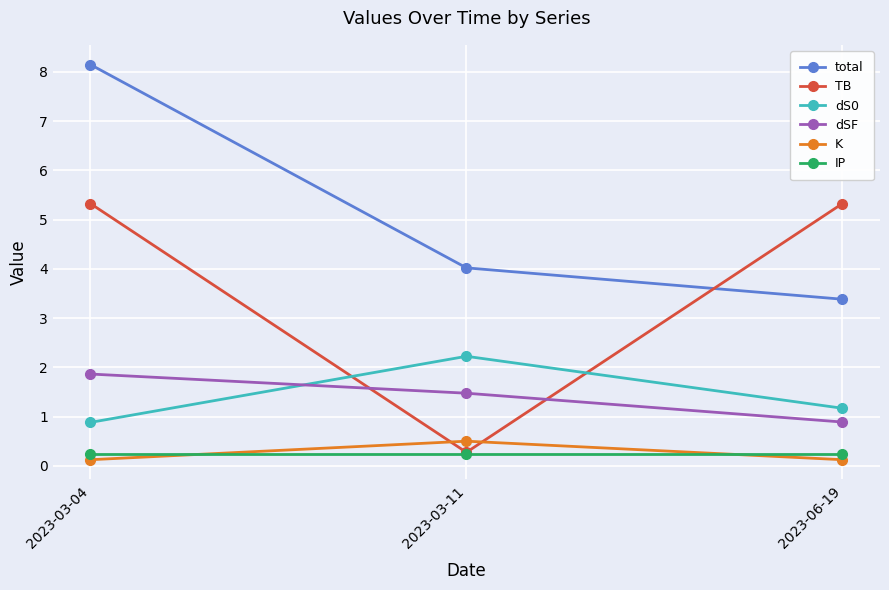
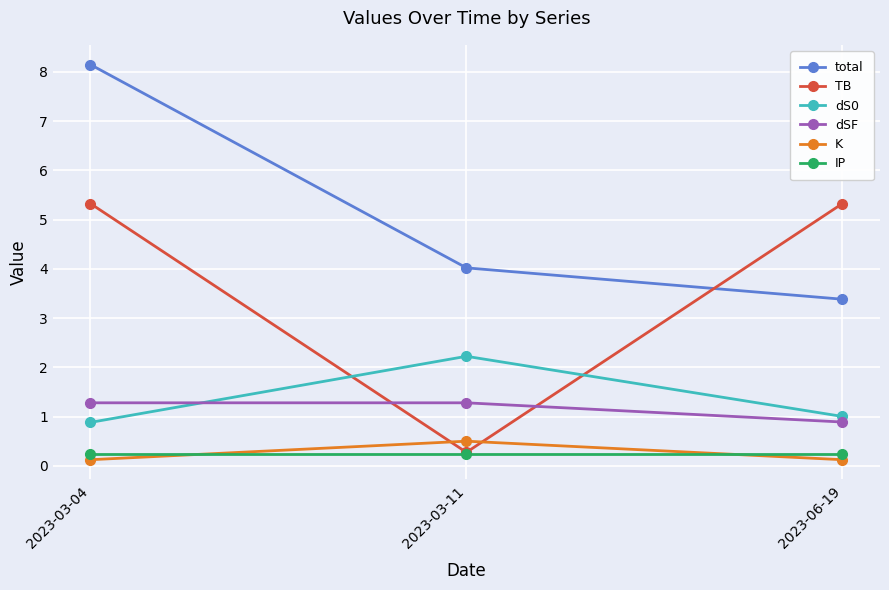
dSF, 2023-03-04: 1.9 -> 1.3
dSF, 2023-03-11: 1.5 -> 1.3
dS0, 2023-06-19: 1.2 -> 1.0
